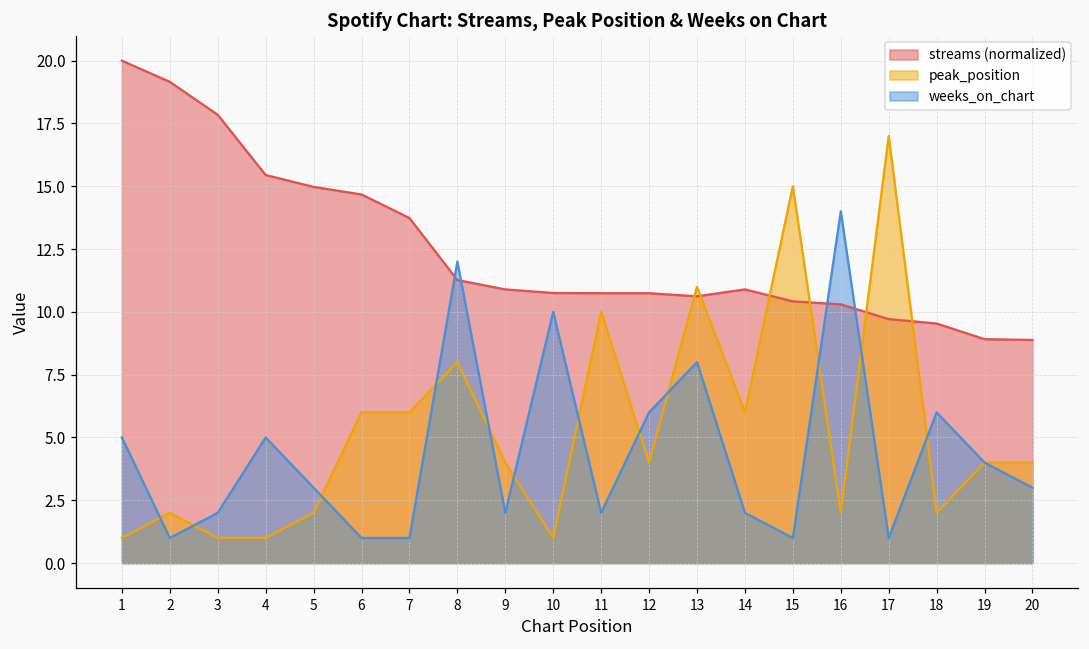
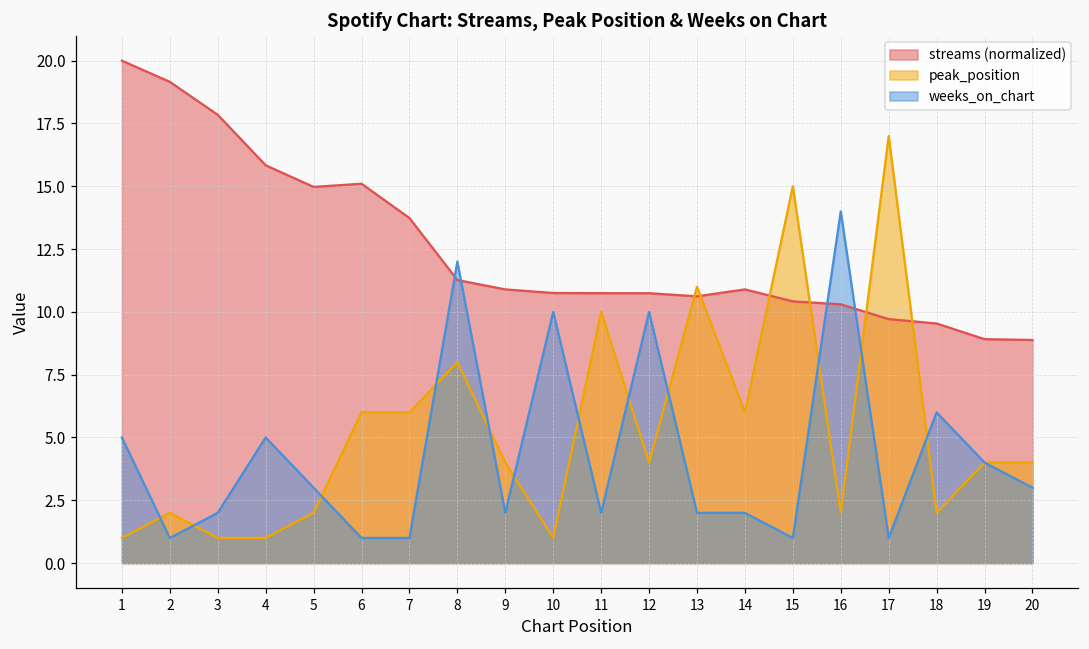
streams (normalized), 4: 15.4 -> 15.8
streams (normalized), 6: 14.7 -> 15.1
weeks_on_chart, 12: 6 -> 10
weeks_on_chart, 13: 8 -> 2
